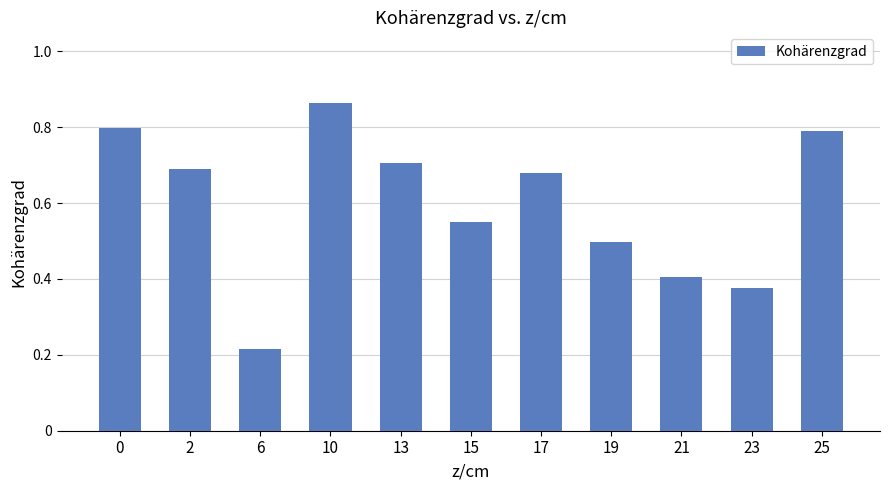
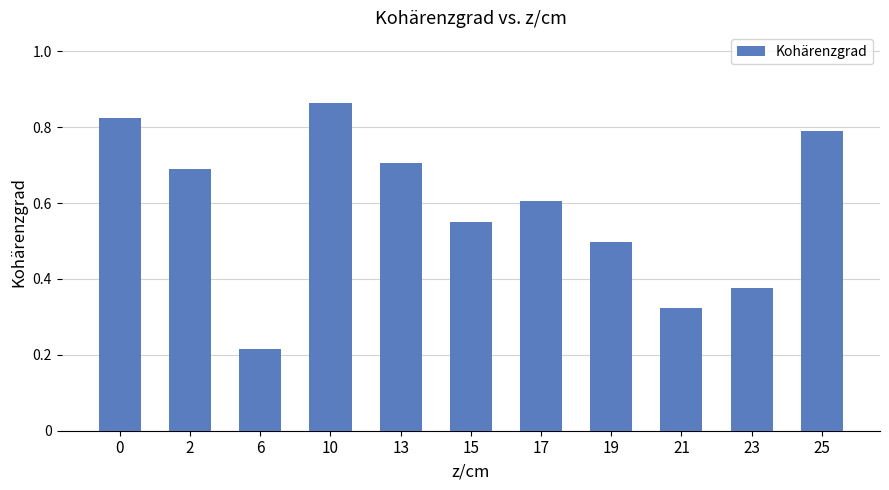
0: 0.80 -> 0.82
17: 0.68 -> 0.60
21: 0.41 -> 0.32
